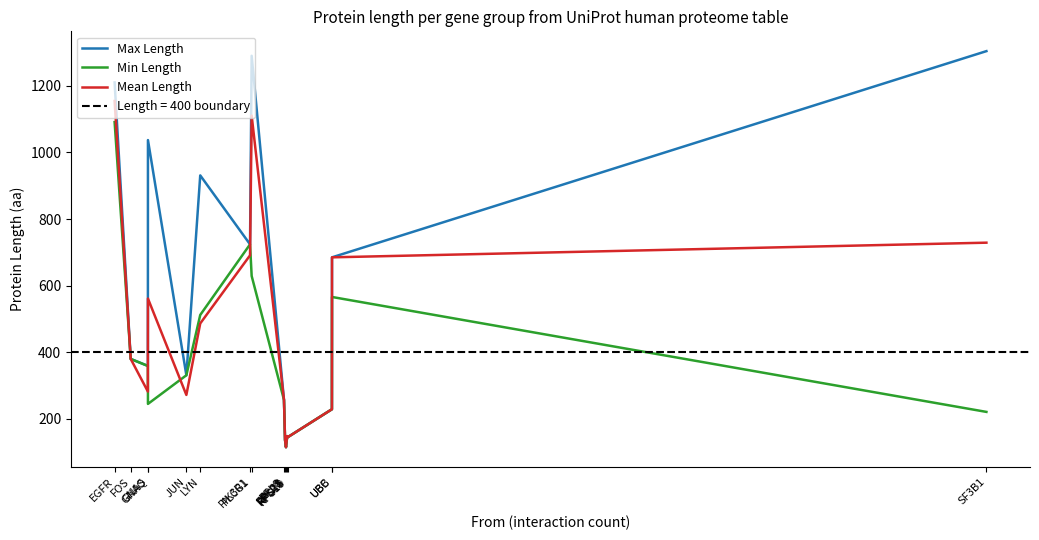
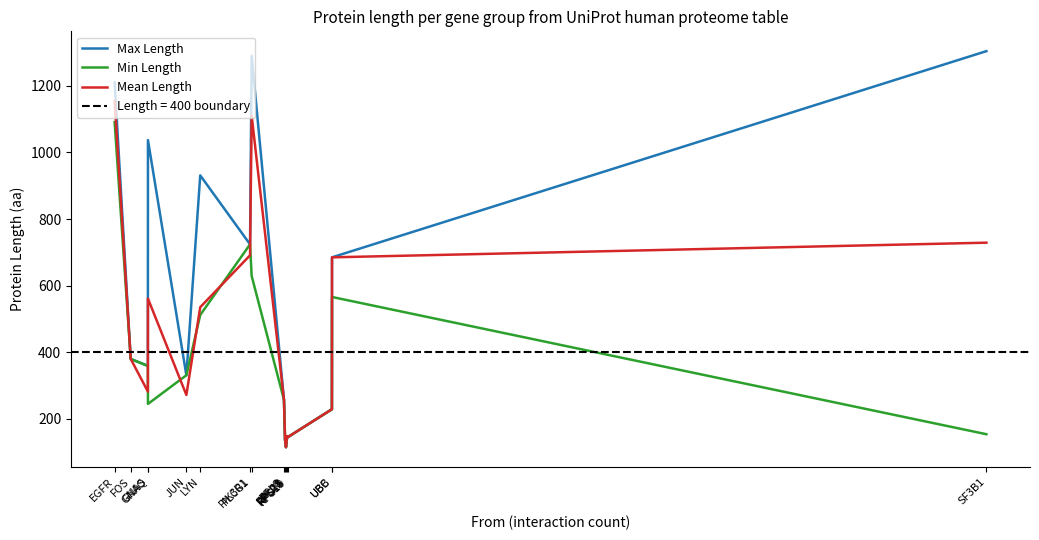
Mean Length, LYN: 490 -> 540
Min Length, SF3B1: 220 -> 150
